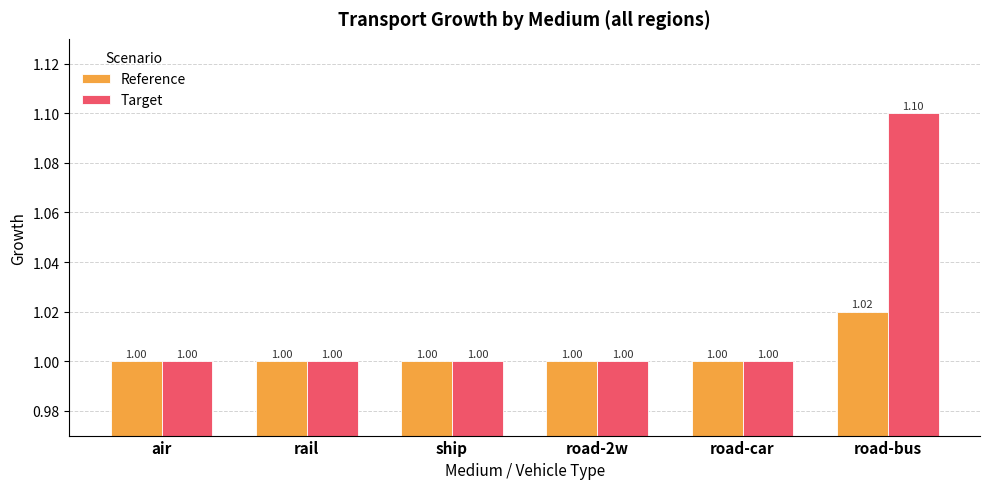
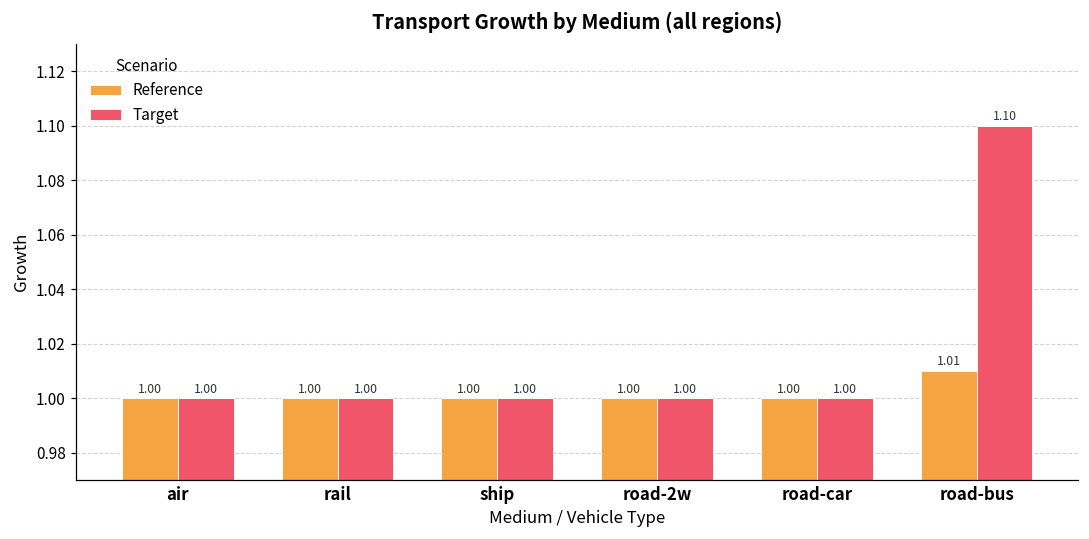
Reference, road-bus: 1.02 -> 1.01
